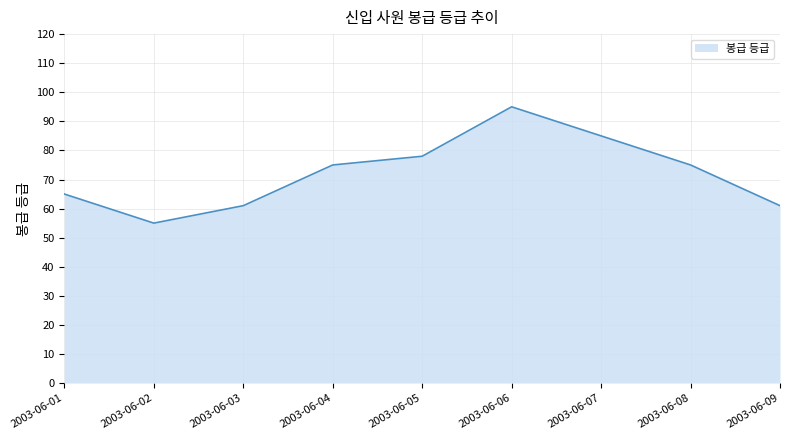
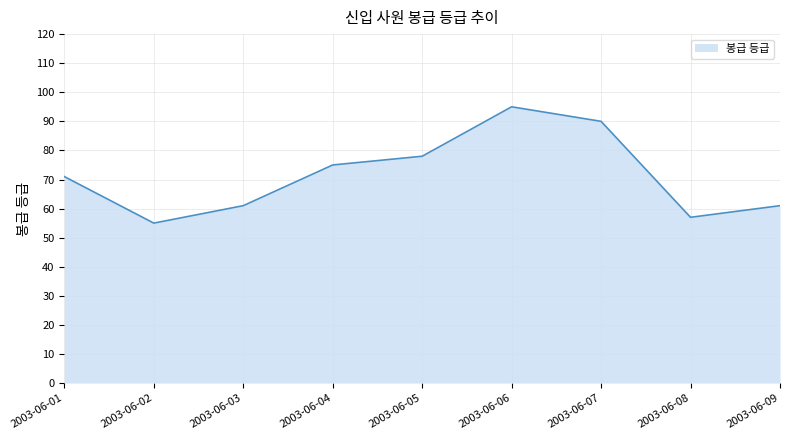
2003-06-01: 65 -> 71
2003-06-07: 85 -> 90
2003-06-08: 75 -> 57
